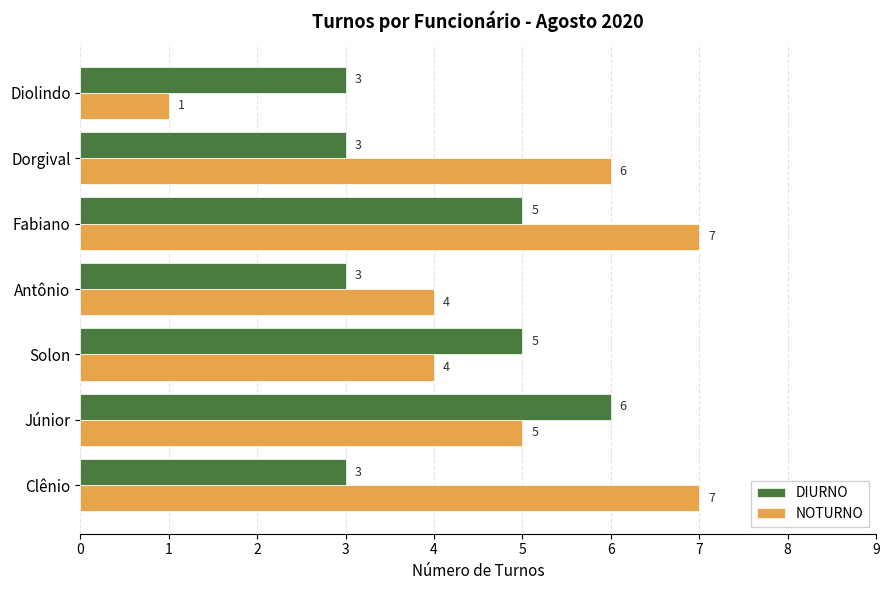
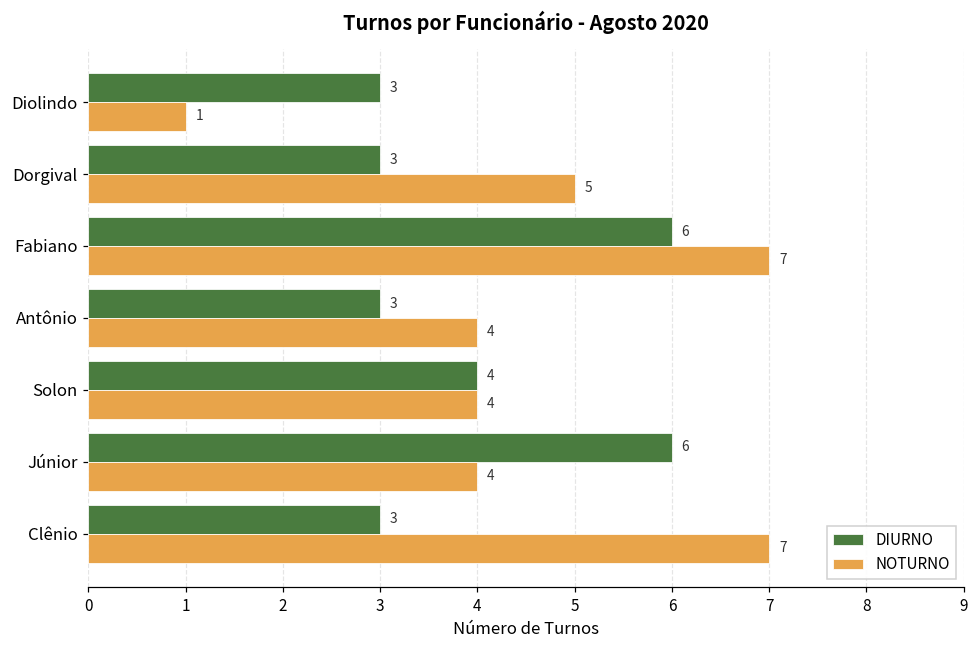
NOTURNO, Dorgival: 6 -> 5
DIURNO, Fabiano: 5 -> 6
DIURNO, Solon: 5 -> 4
NOTURNO, Júnior: 5 -> 4
